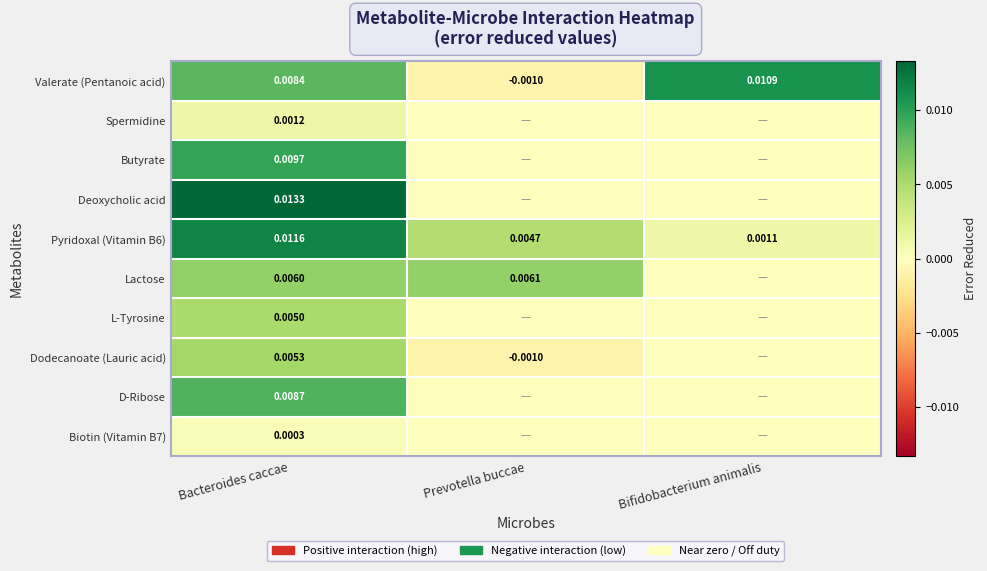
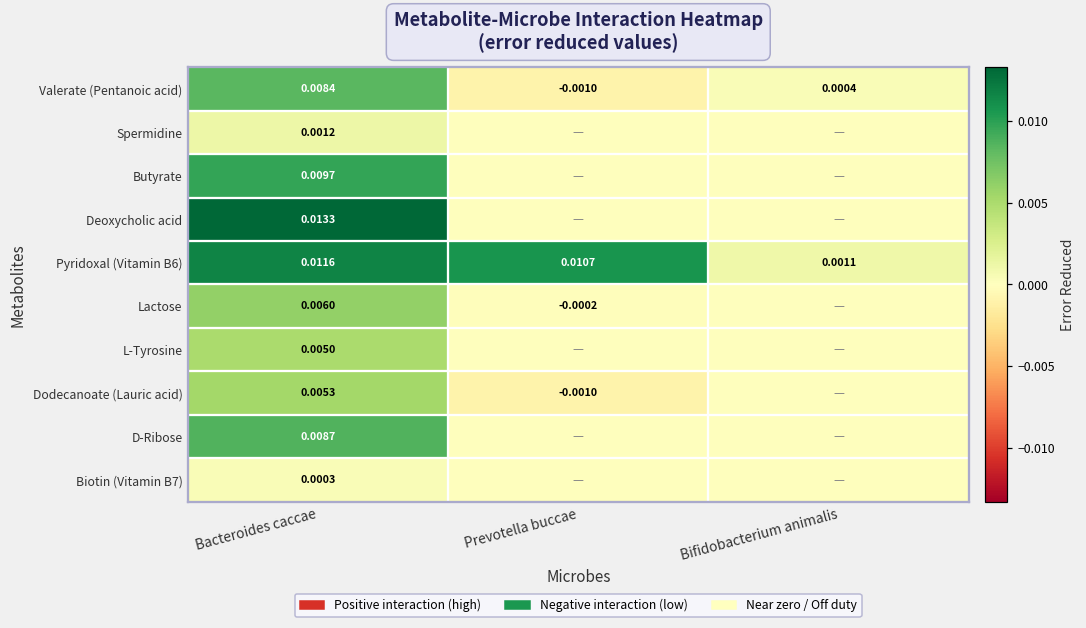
Valerate (Pentanoic acid), Bifidobacterium animalis: 0.0109 -> 0.0004
Pyridoxal (Vitamin B6), Prevotella buccae: 0.0047 -> 0.0107
Lactose, Prevotella buccae: 0.0061 -> -0.0002
